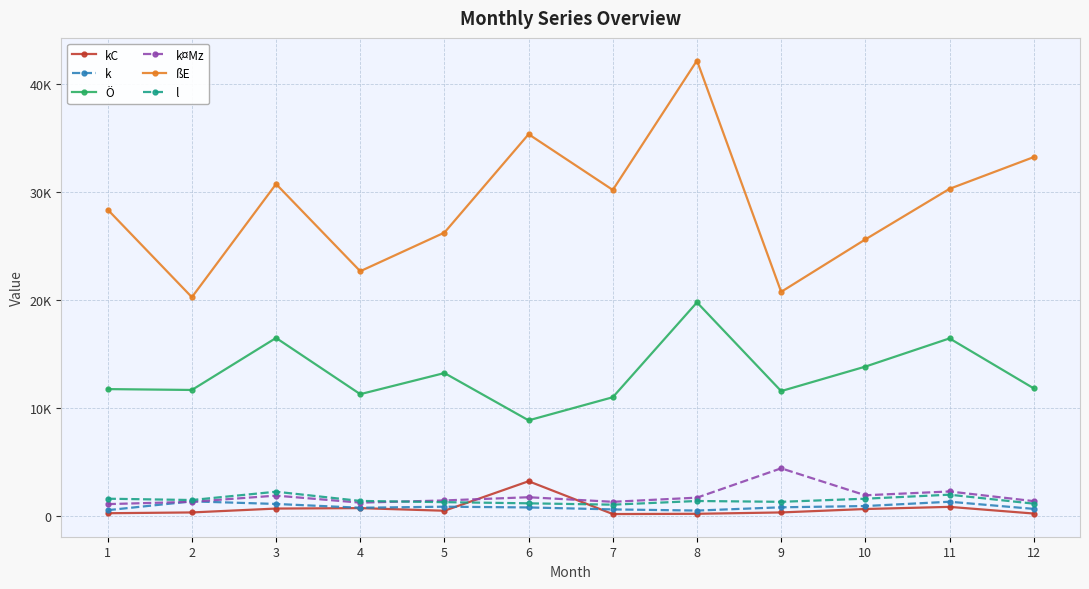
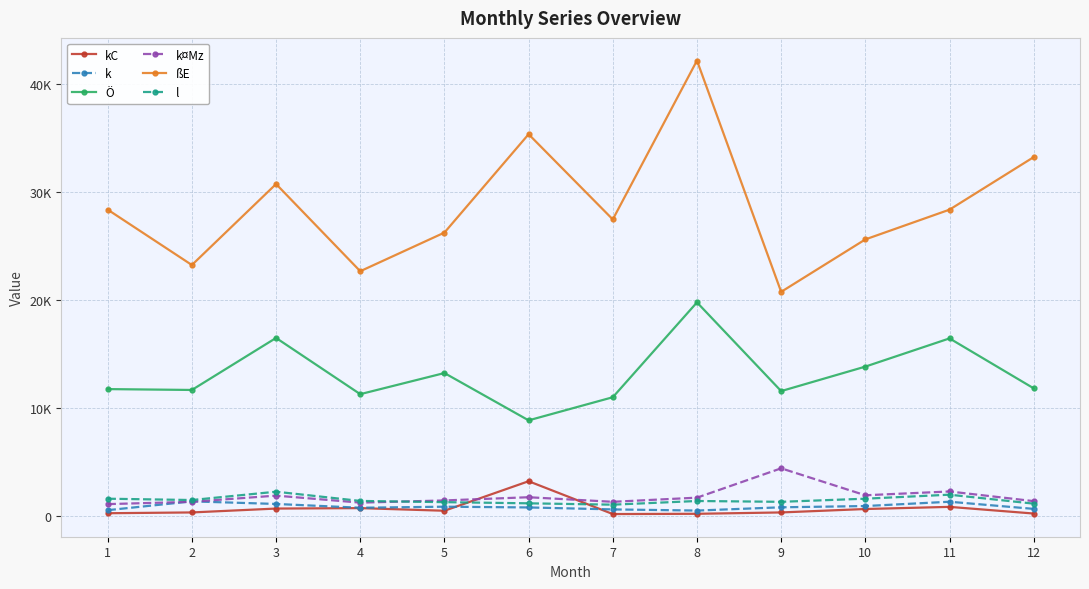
ßE, 2: 20300 -> 23300
ßE, 7: 30200 -> 27500
ßE, 11: 30300 -> 28400
